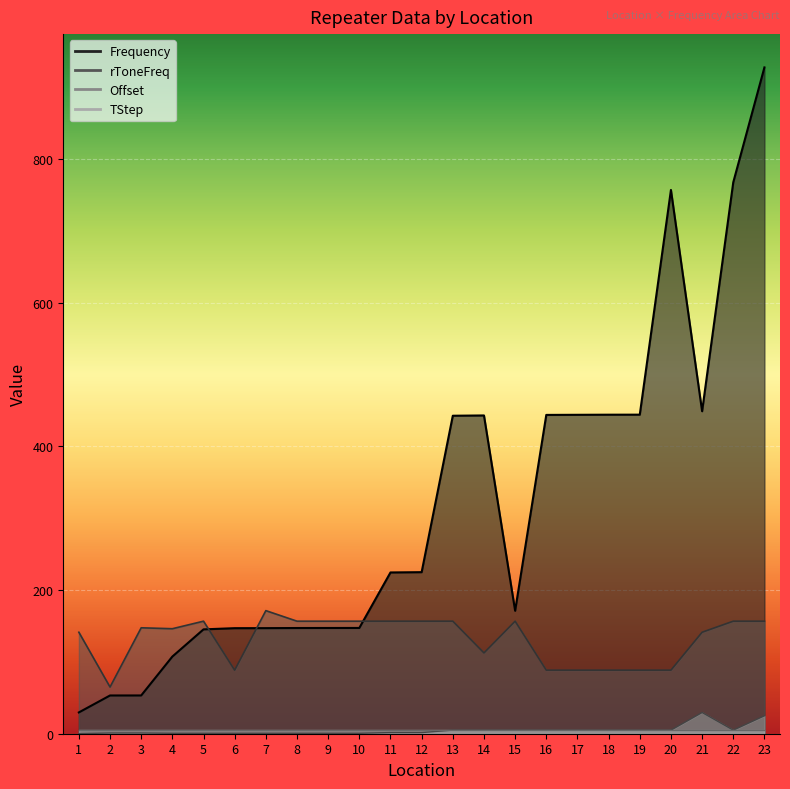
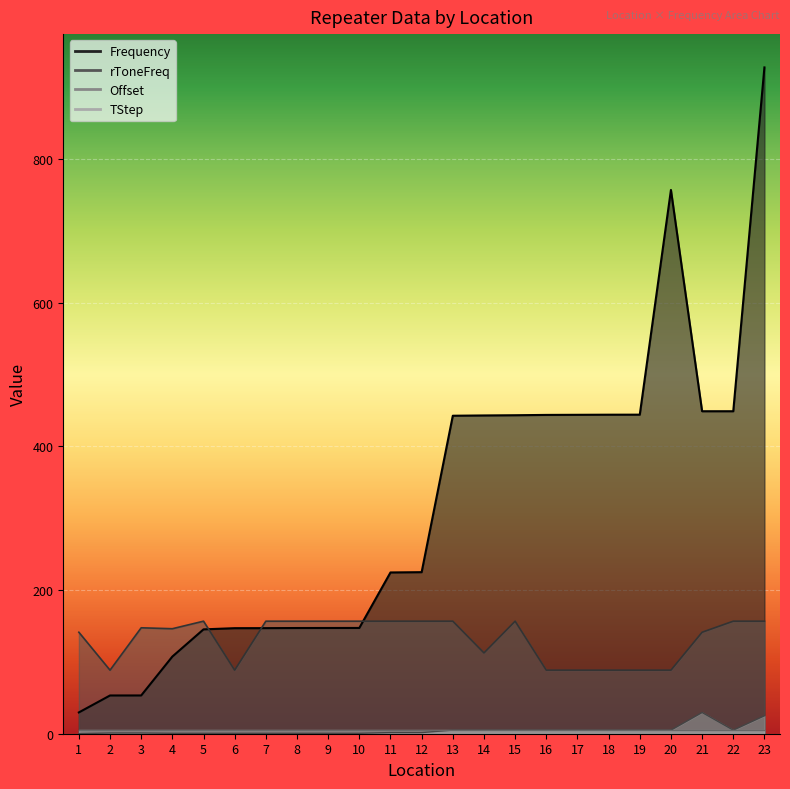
rToneFreq, 2: 70 -> 90
rToneFreq, 7: 170 -> 160
Frequency, 15: 170 -> 440
Frequency, 22: 770 -> 450
